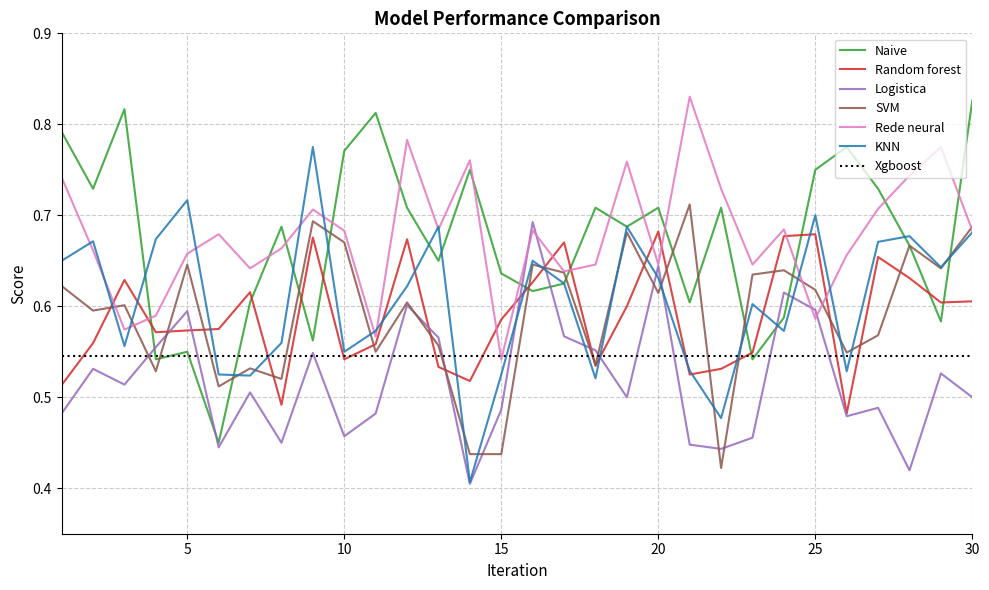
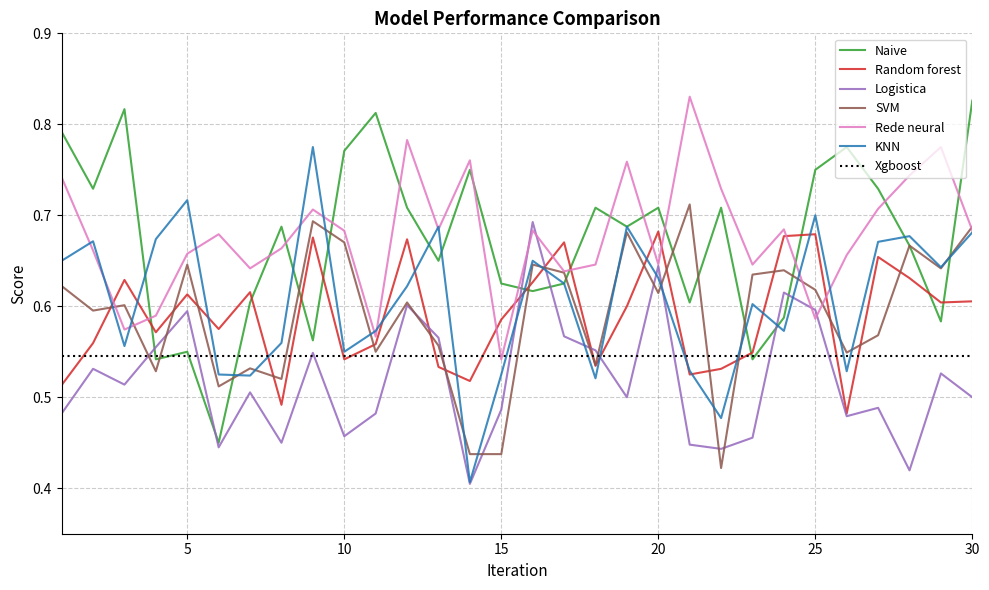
Random forest, 5: 0.57 -> 0.61
Naive, 15: 0.64 -> 0.63
